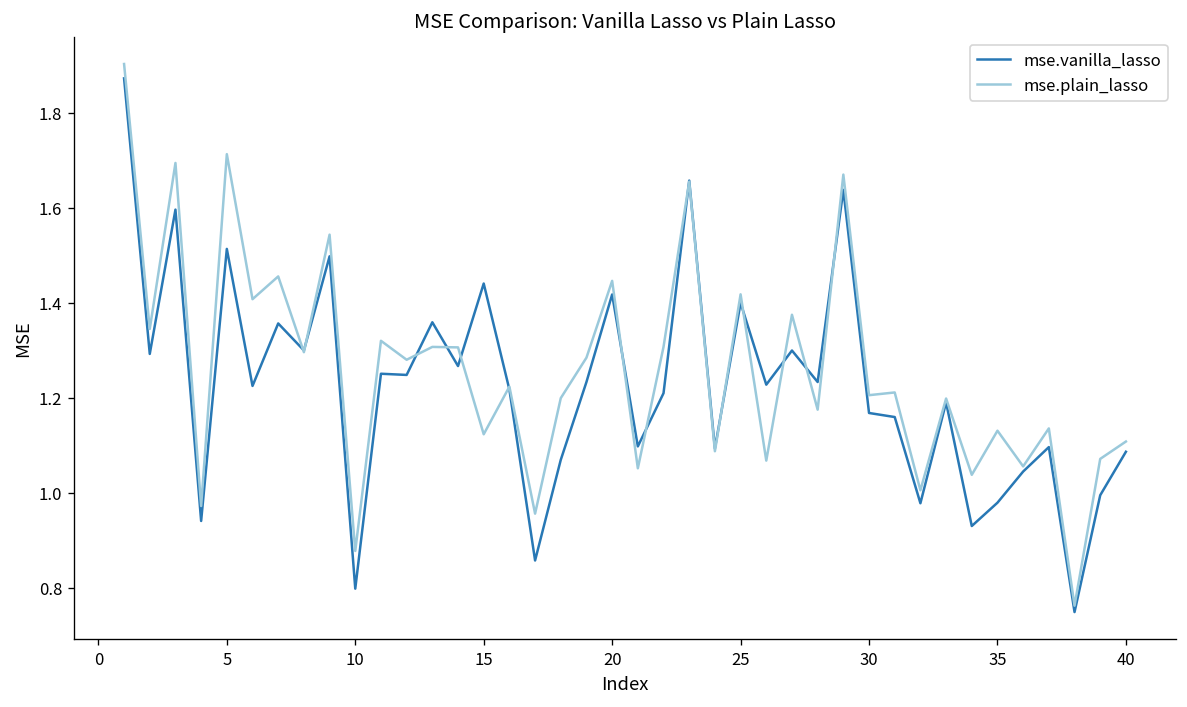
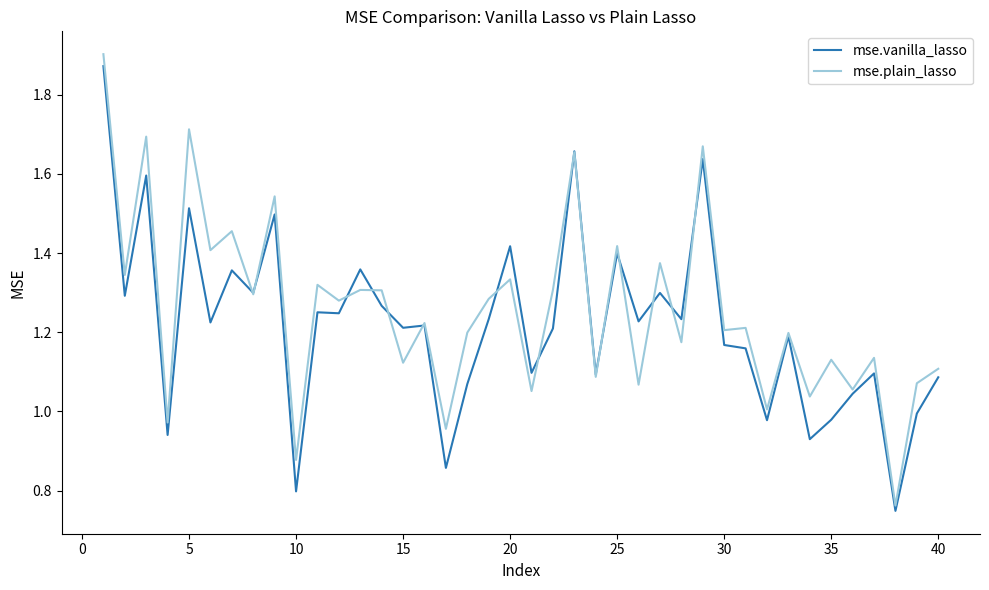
mse.vanilla_lasso, 15: 1.44 -> 1.21
mse.plain_lasso, 20: 1.45 -> 1.33
